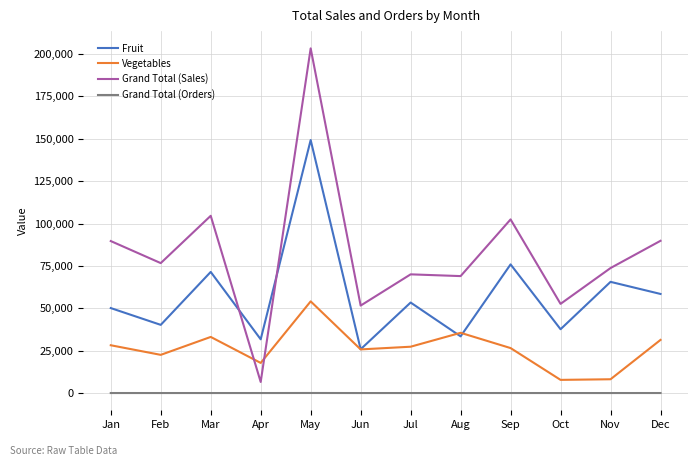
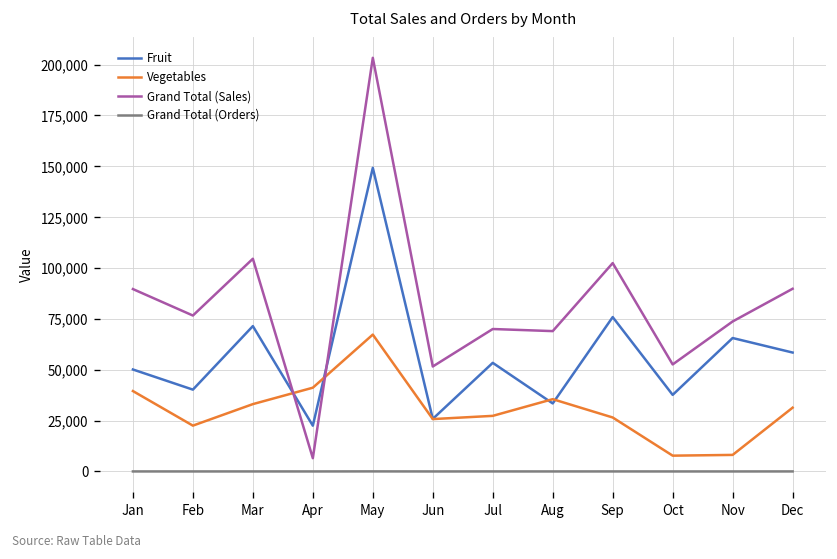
Vegetables, Jan: 28,000 -> 40,000
Fruit, Apr: 32,000 -> 23,000
Vegetables, Apr: 18,000 -> 41,000
Vegetables, May: 54,000 -> 67,000
